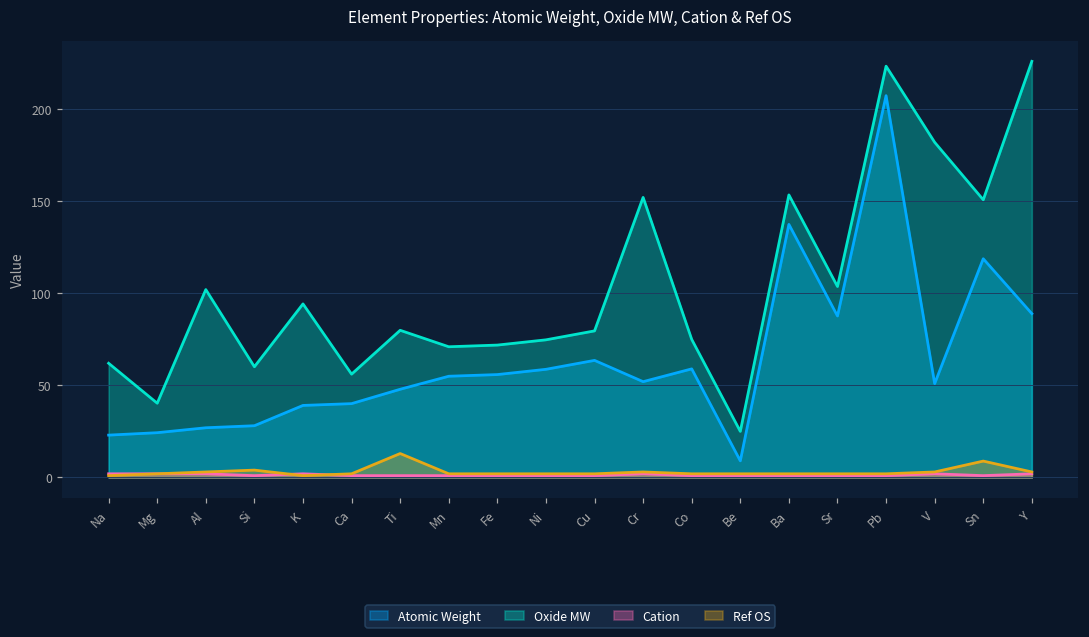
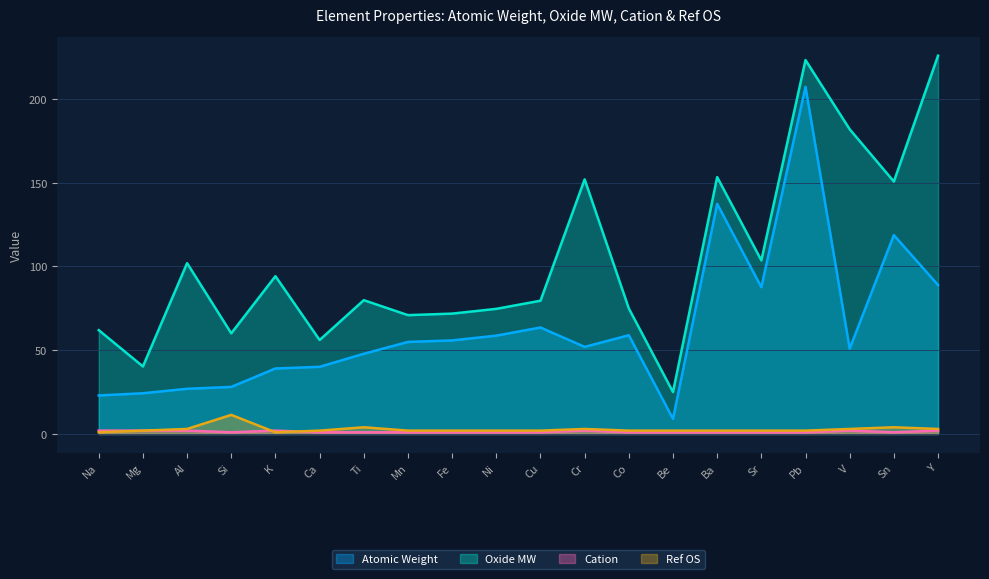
Ref OS, Si: 4 -> 11
Ref OS, Ti: 13 -> 4
Ref OS, Sn: 9 -> 4
